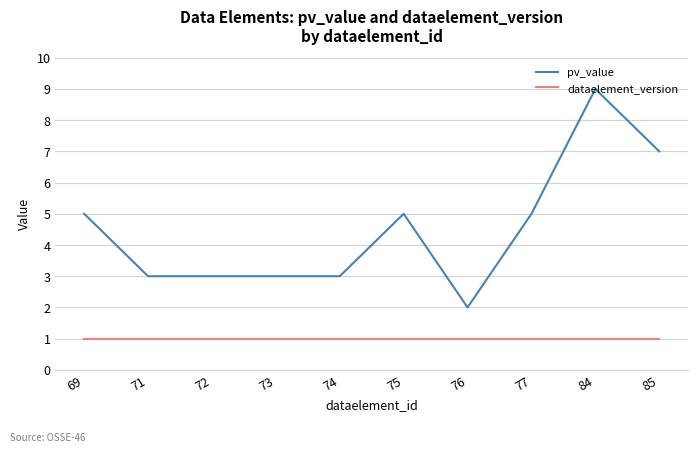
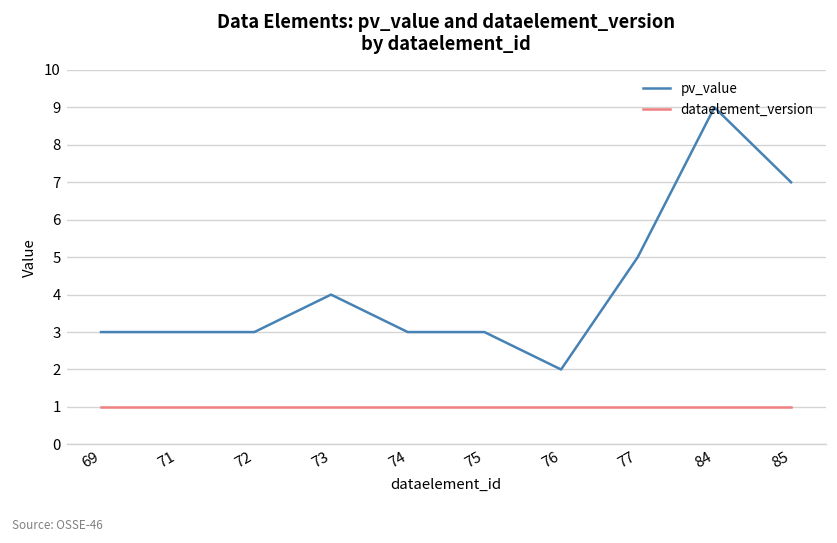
pv_value, 69: 5 -> 3
pv_value, 73: 3 -> 4
pv_value, 75: 5 -> 3
